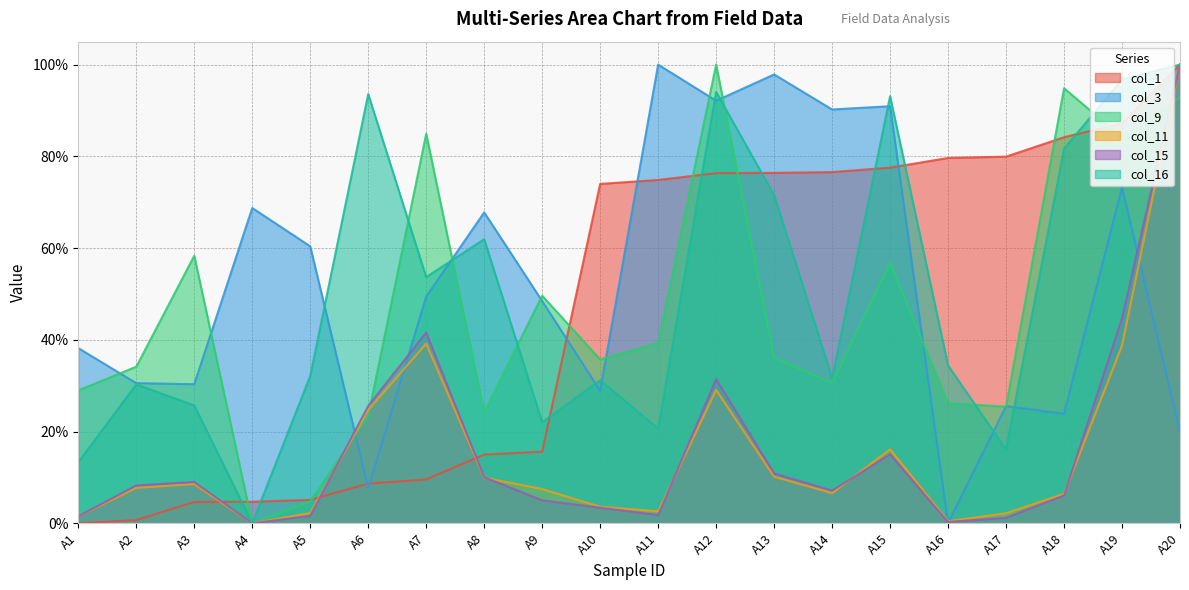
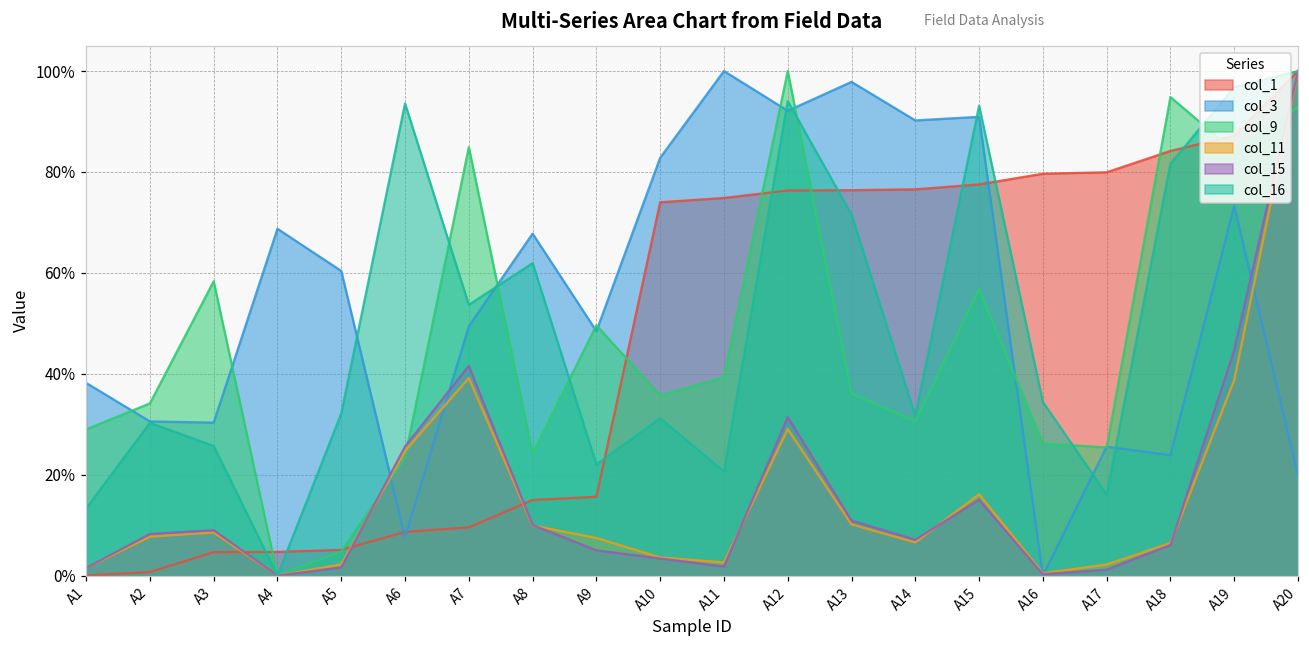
col_3, A10: 29% -> 83%
